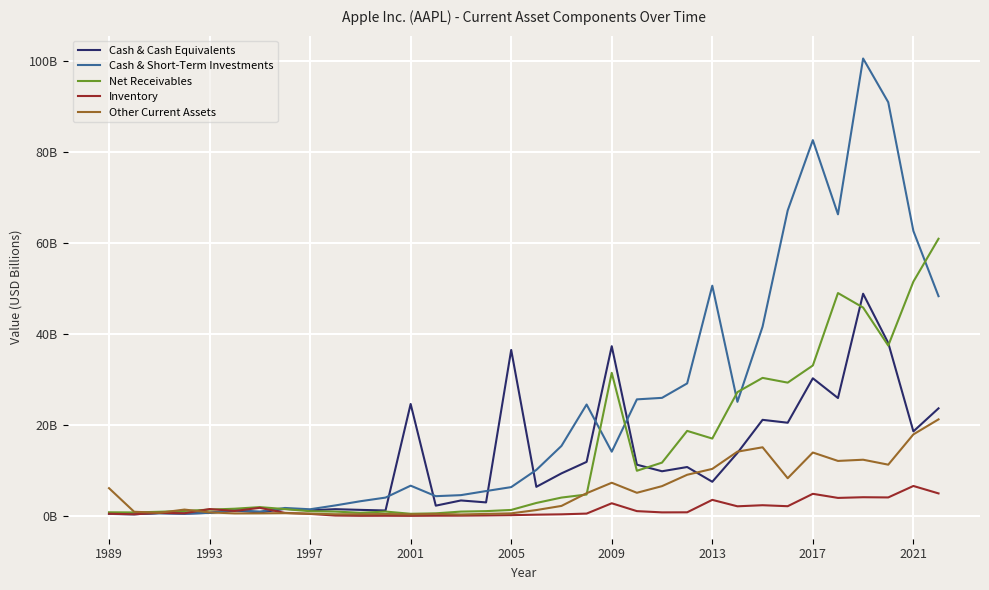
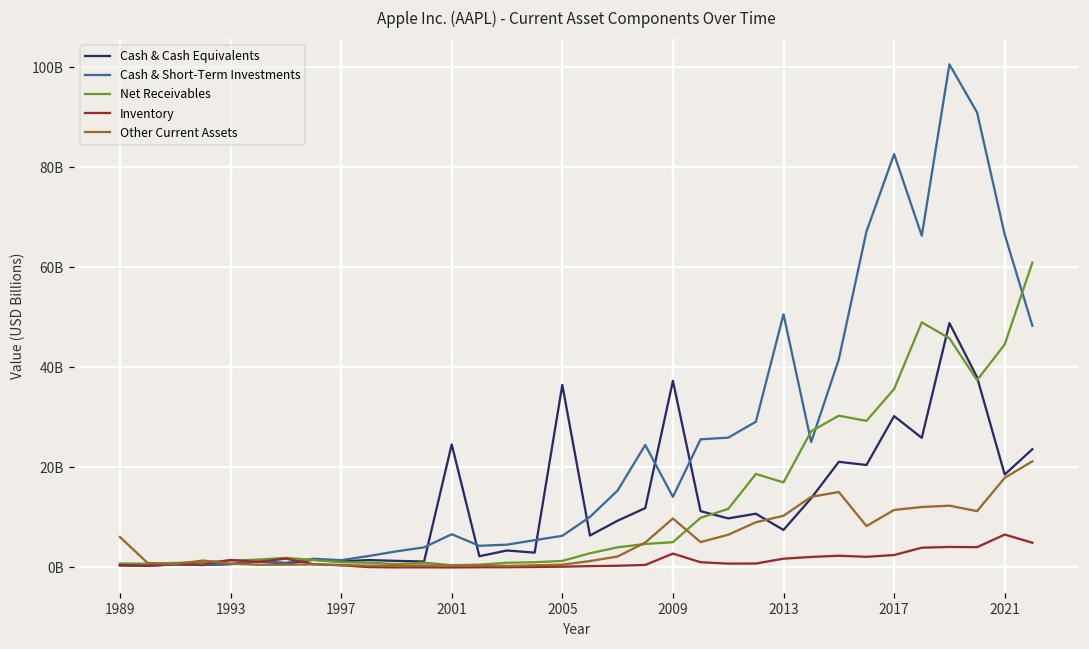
Net Receivables, 2009: 31000000000 -> 5000000000
Other Current Assets, 2009: 7000000000 -> 10000000000
Inventory, 2013: 4000000000 -> 2000000000
Net Receivables, 2017: 33000000000 -> 36000000000
Inventory, 2017: 5000000000 -> 2000000000
Other Current Assets, 2017: 14000000000 -> 12000000000
Cash & Short-Term Investments, 2021: 63000000000 -> 67000000000
Net Receivables, 2021: 52000000000 -> 45000000000
